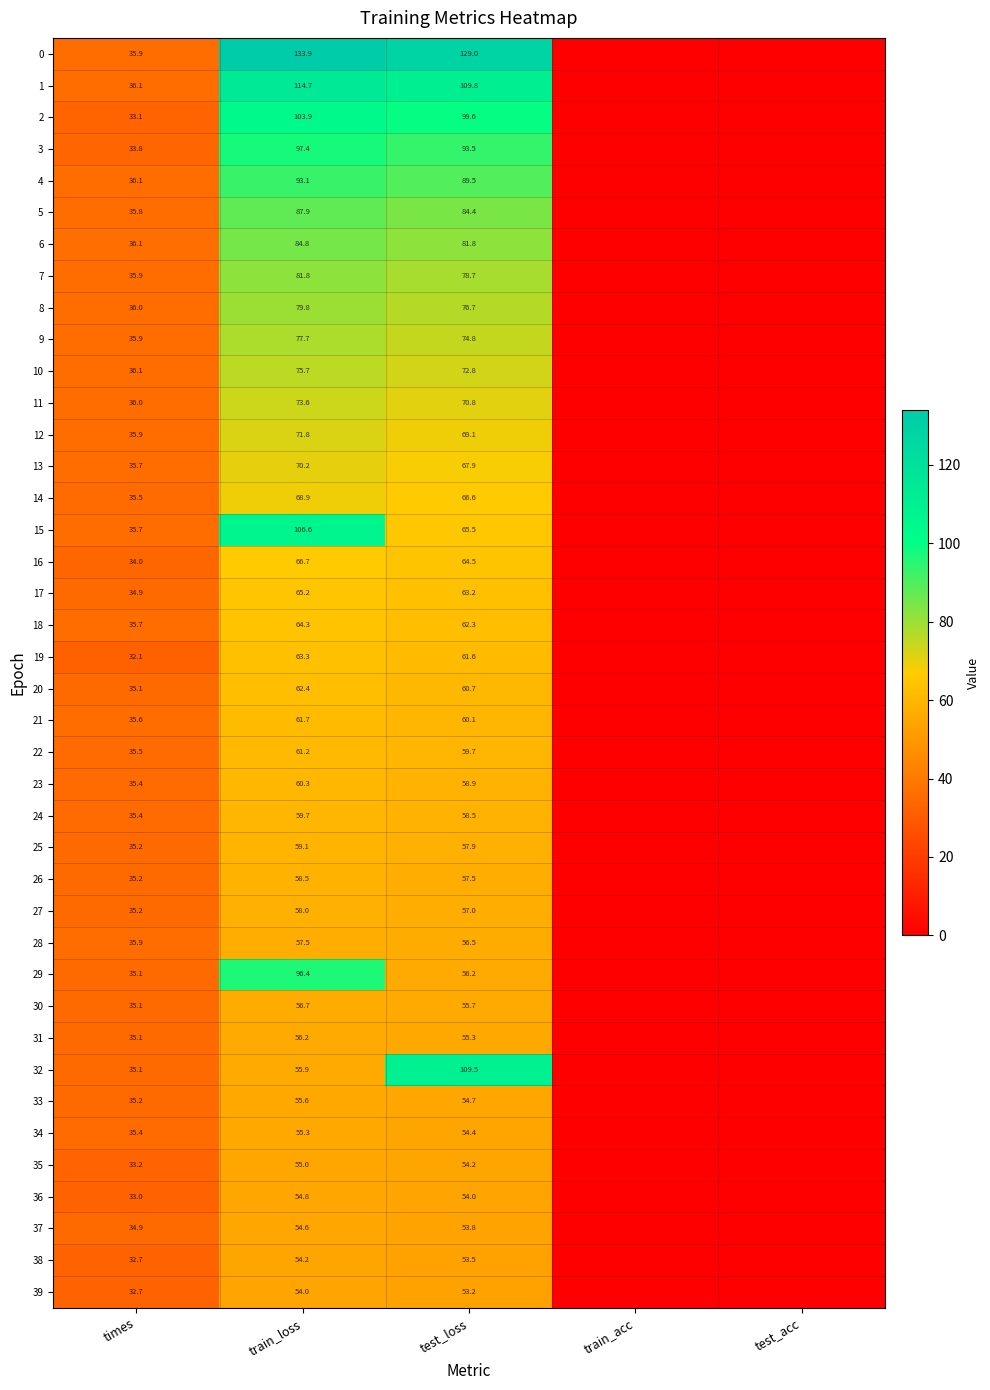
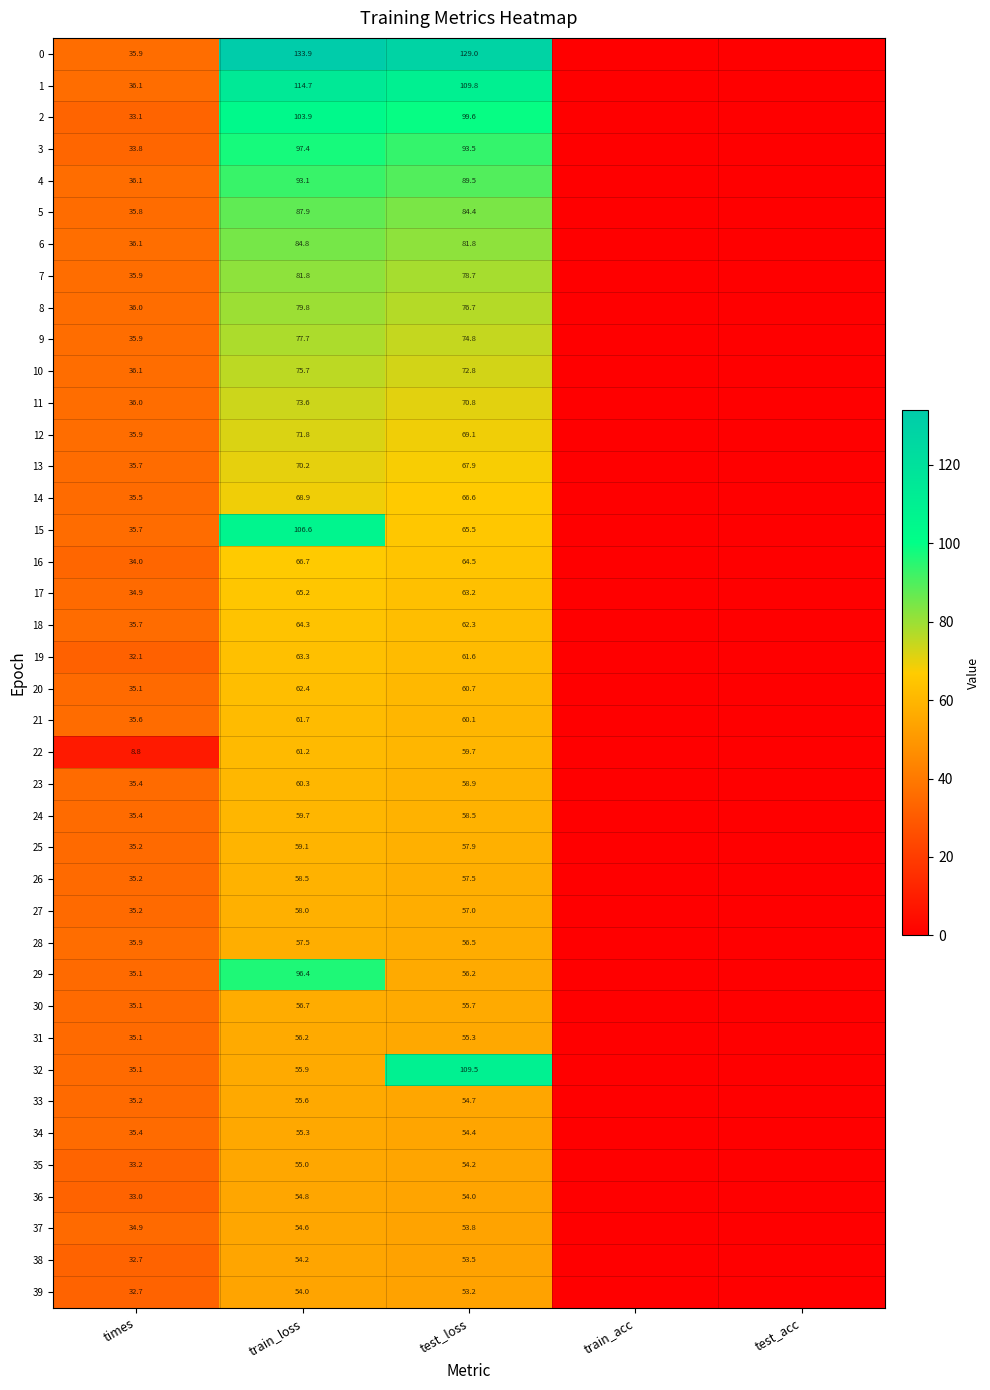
22, times: 35.5 -> 8.8
